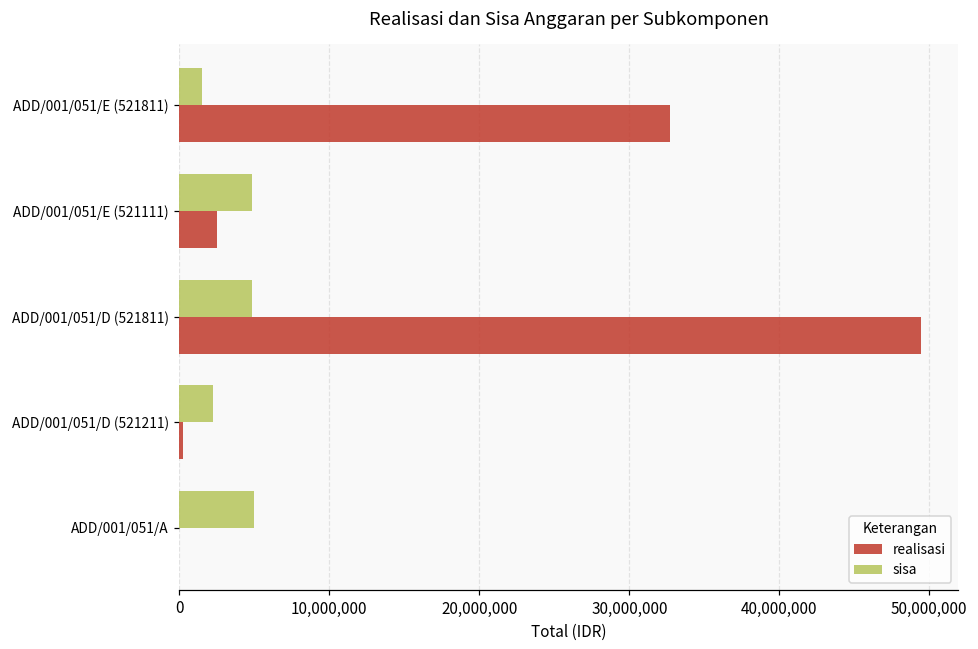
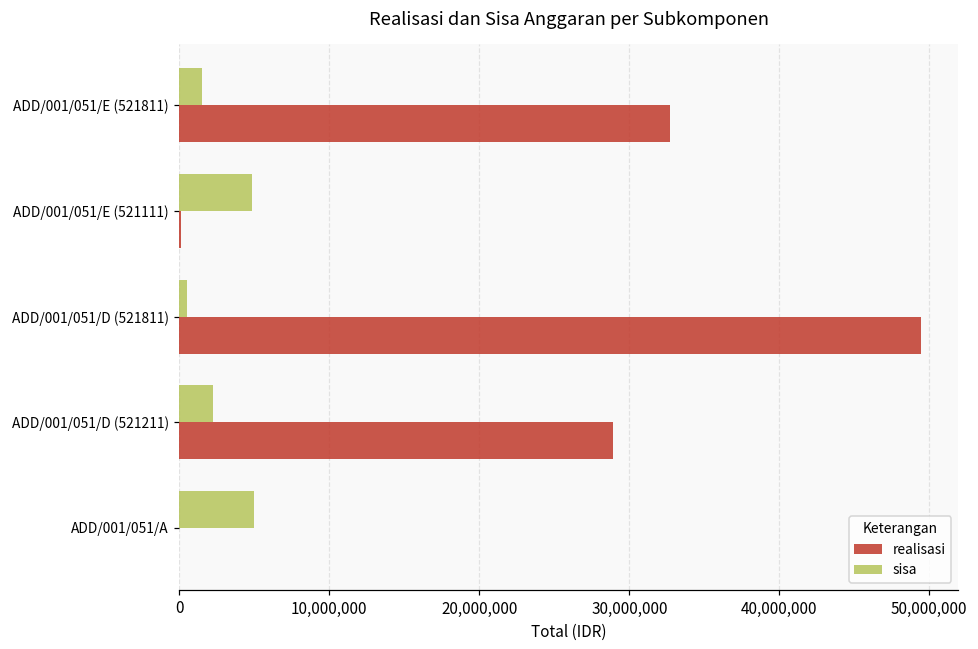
realisasi, ADD/001/051/E (521111): 2,500,000 -> 100,000
sisa, ADD/001/051/D (521811): 4,800,000 -> 500,000
realisasi, ADD/001/051/D (521211): 200,000 -> 28,900,000
